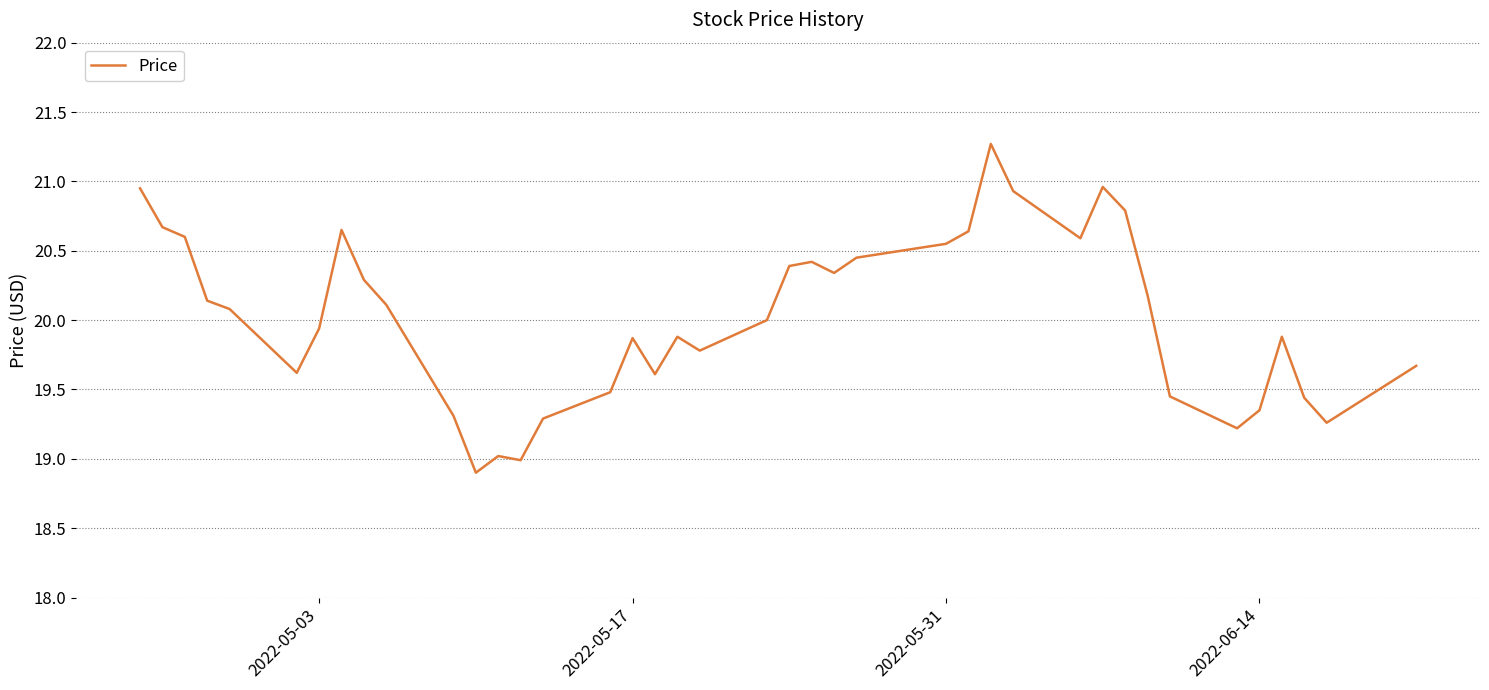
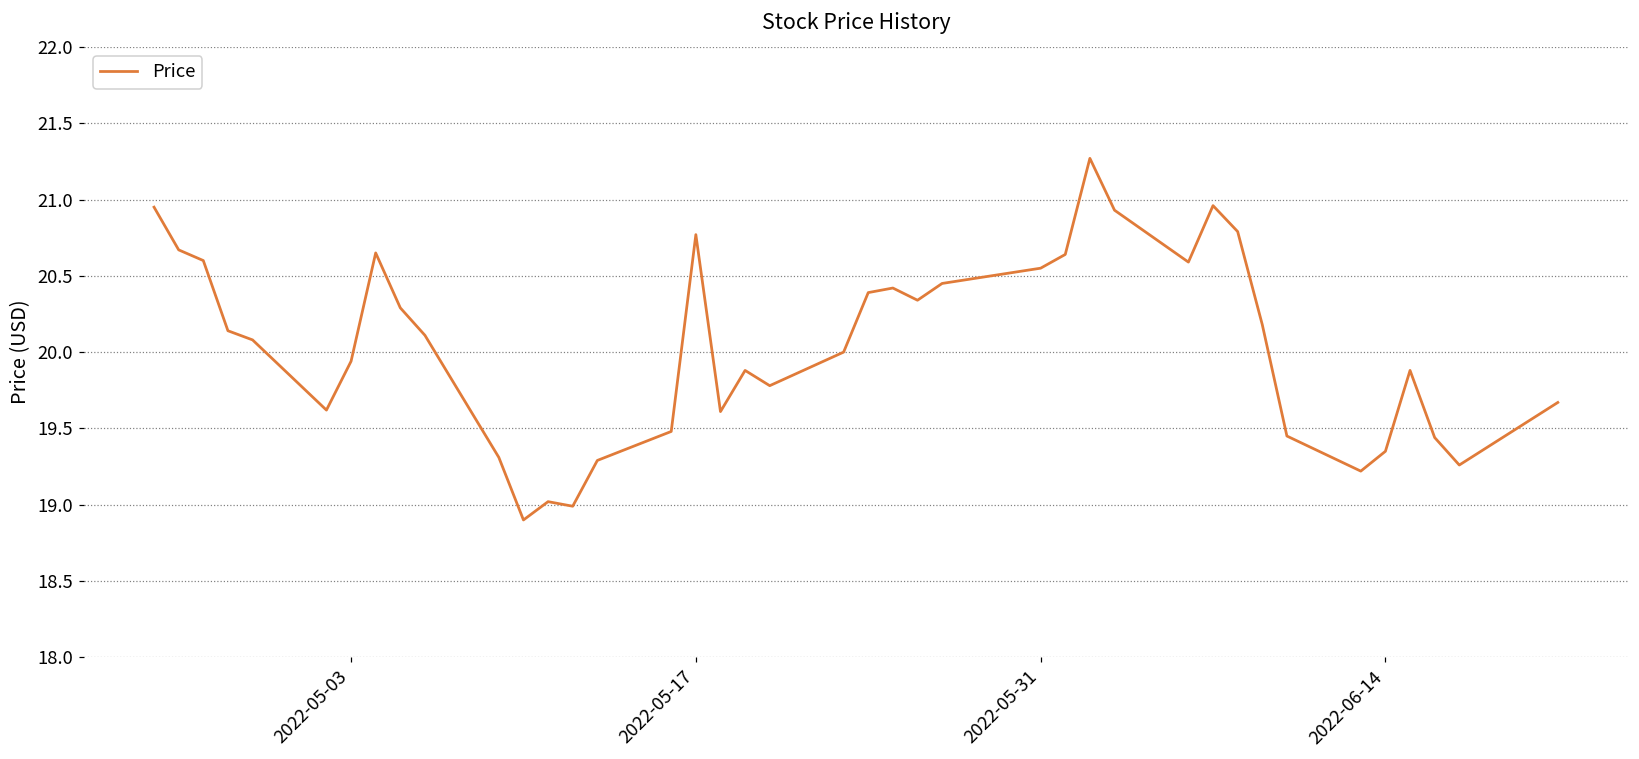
2022-05-17: 19.87 -> 20.77
